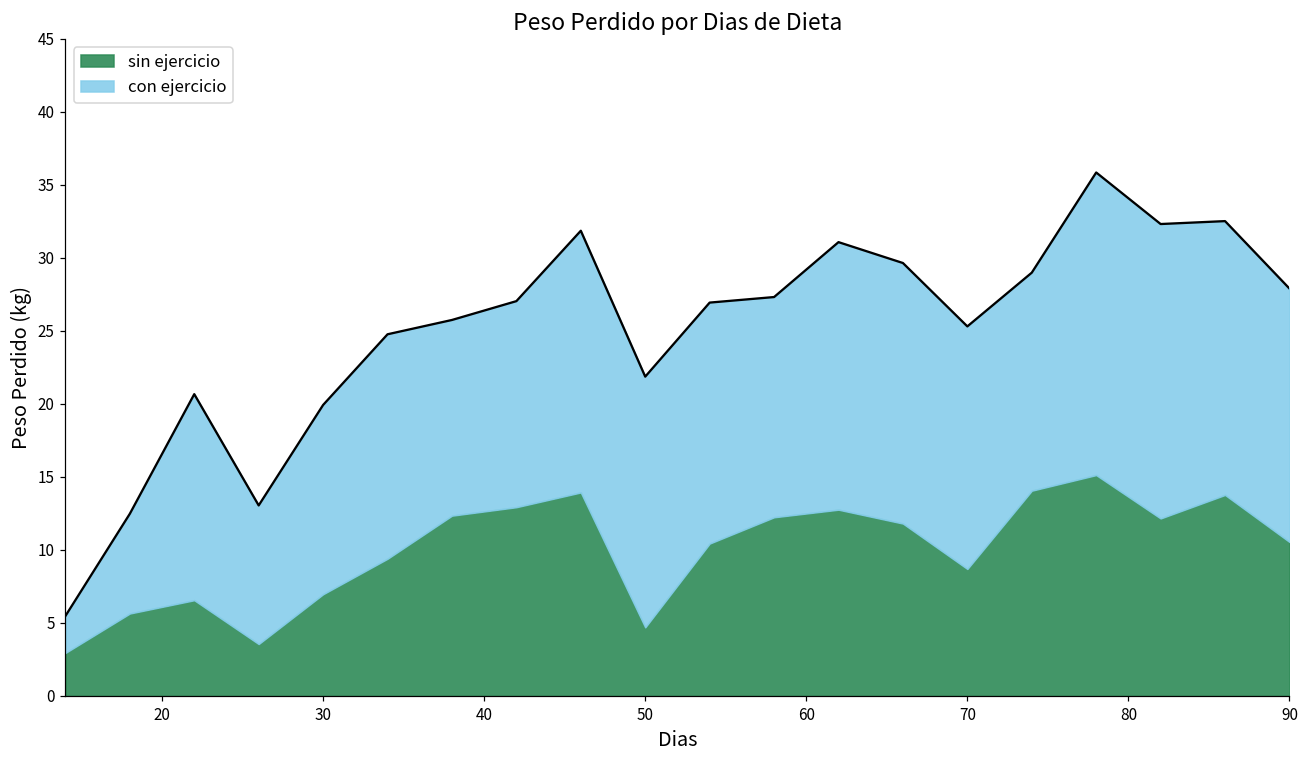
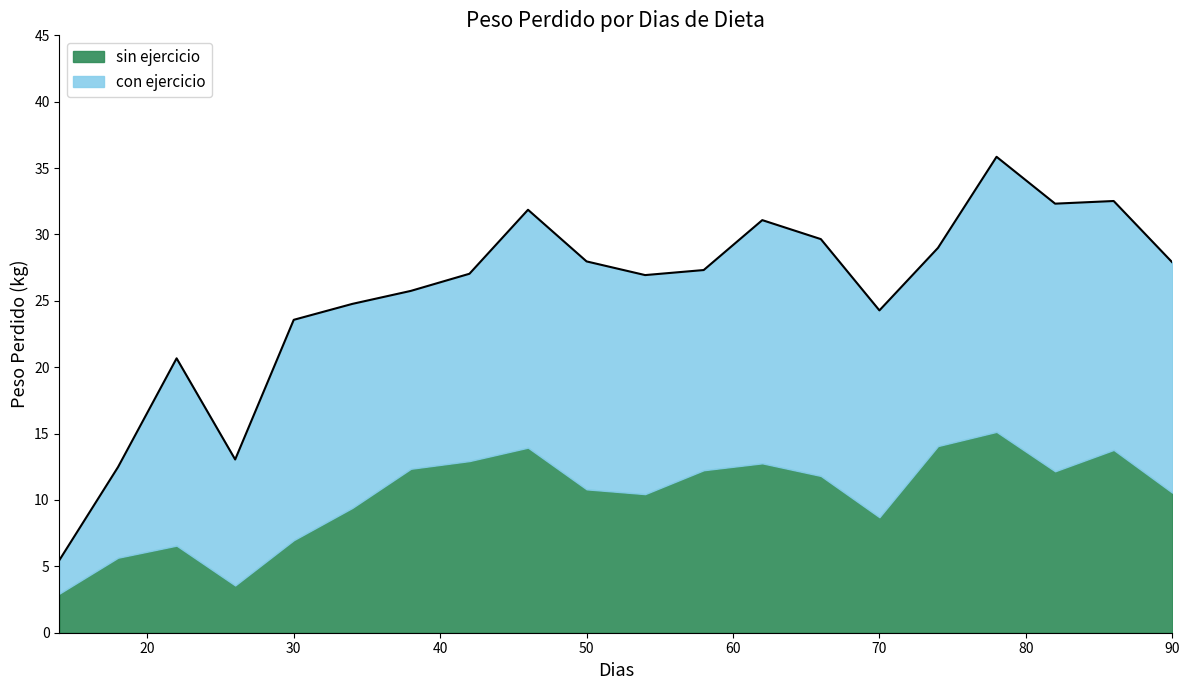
con ejercicio, 30: 13.0 -> 16.6
sin ejercicio, 50: 4.7 -> 10.8
con ejercicio, 70: 16.6 -> 15.6
